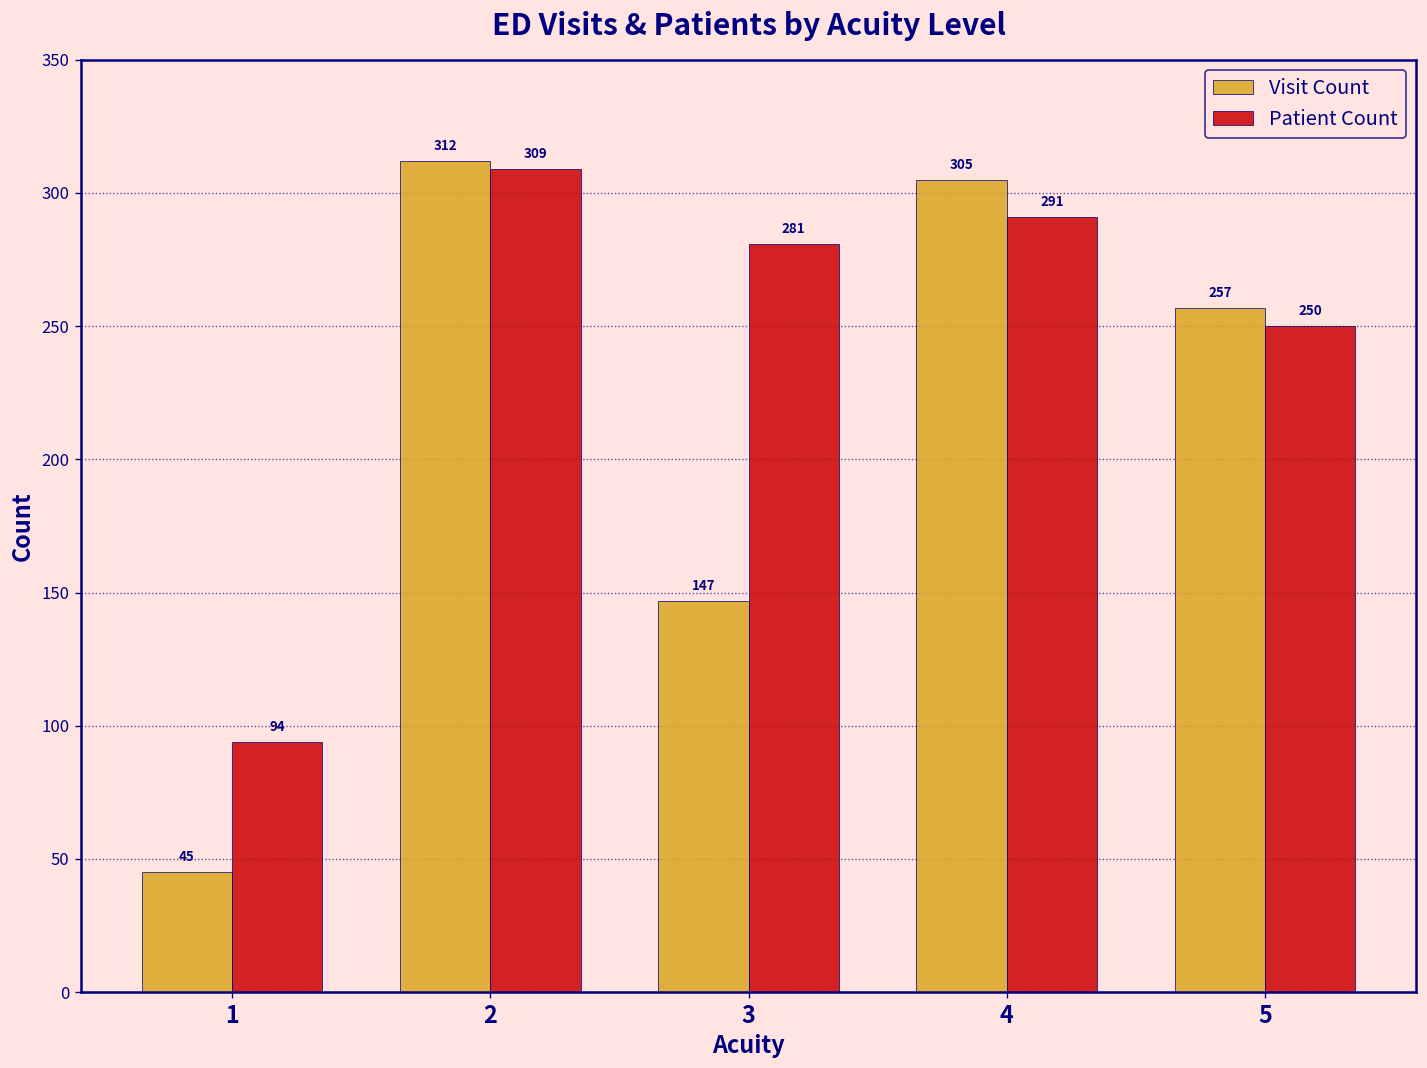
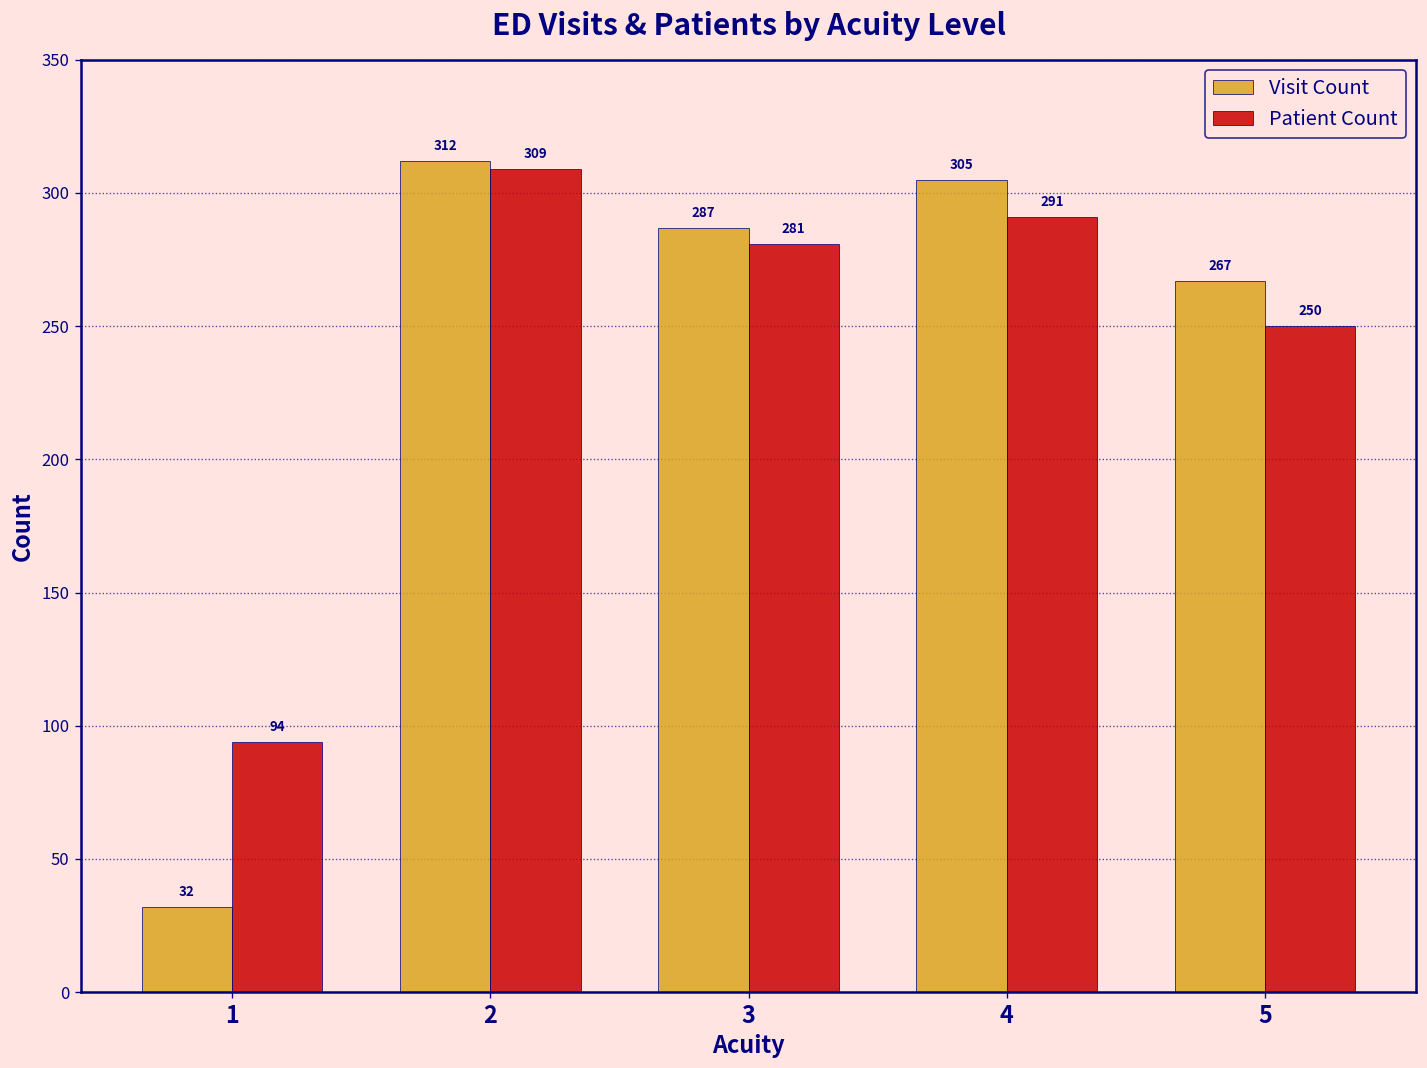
Visit Count, 1: 45 -> 32
Visit Count, 3: 147 -> 287
Visit Count, 5: 257 -> 267
